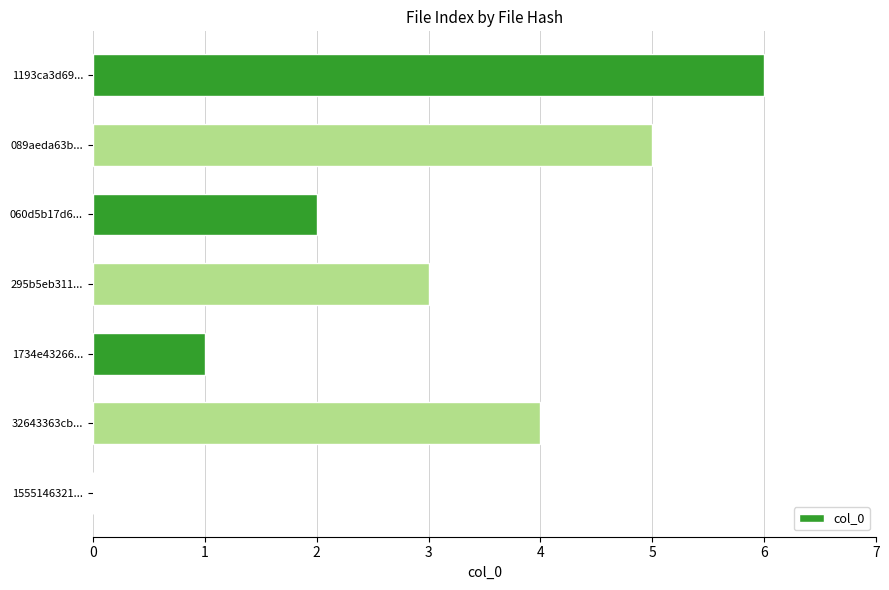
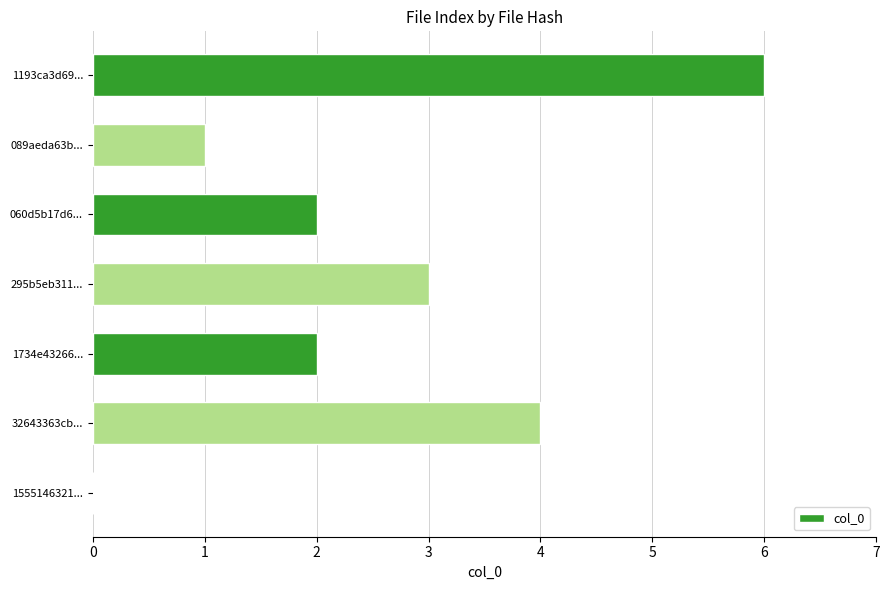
089aeda63b...: 5 -> 1
1734e43266...: 1 -> 2
